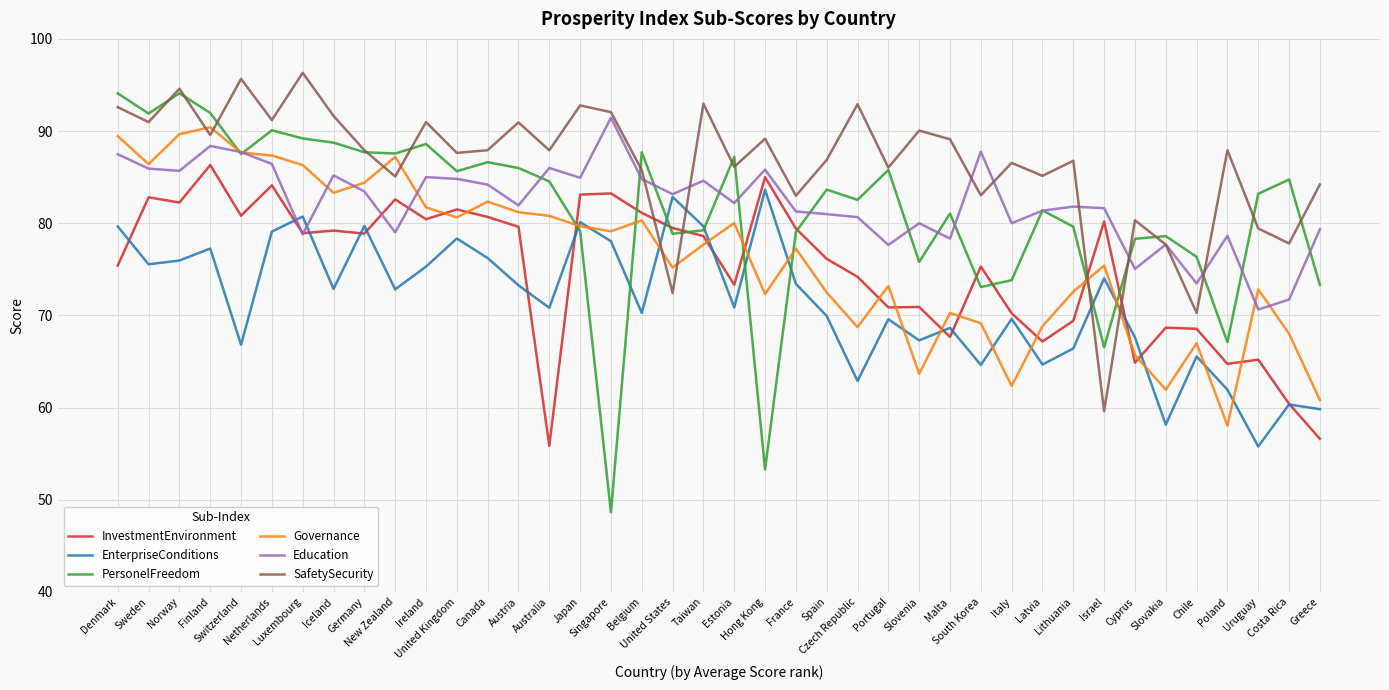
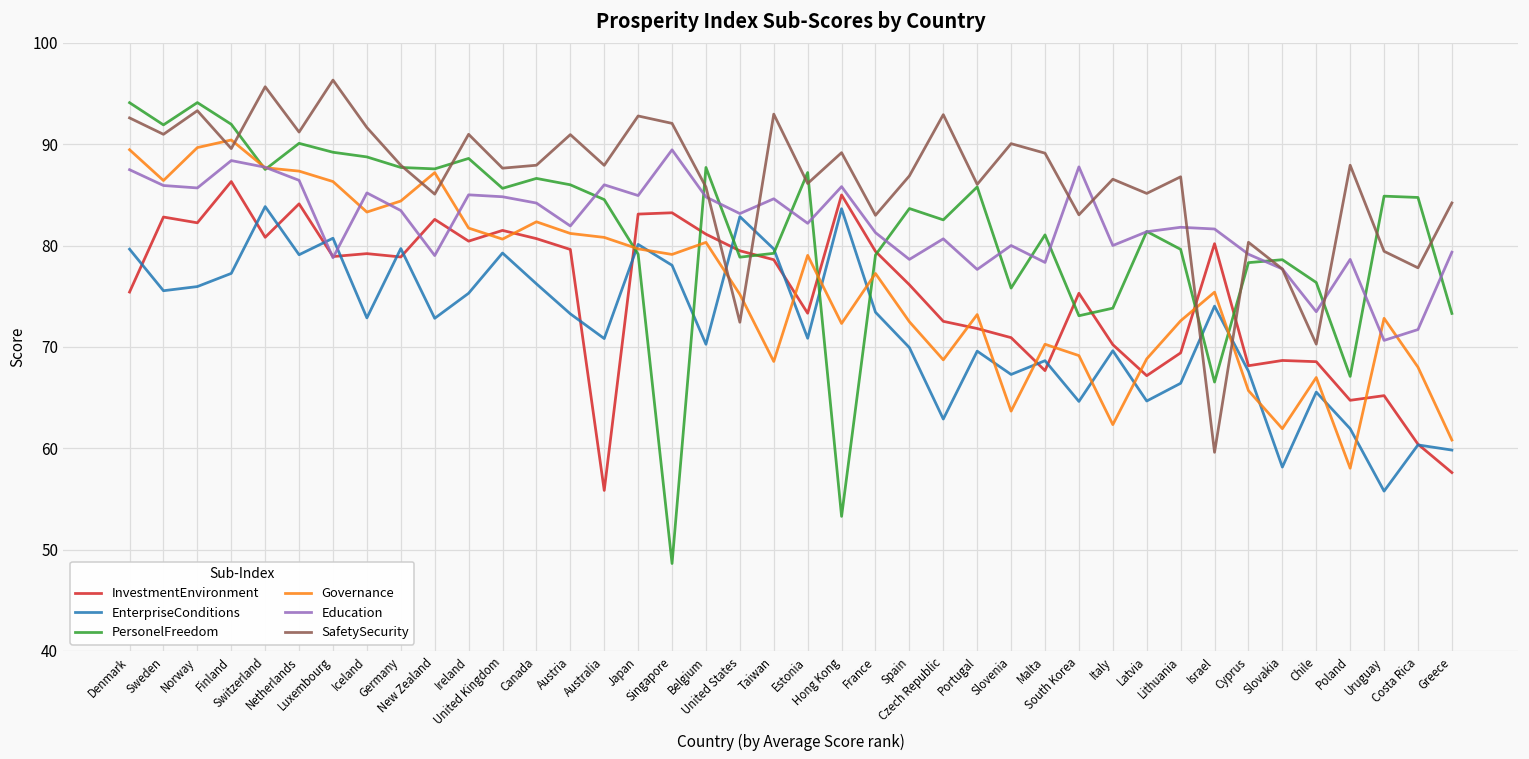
SafetySecurity, Norway: 95 -> 93
EnterpriseConditions, Switzerland: 67 -> 84
EnterpriseConditions, United Kingdom: 78 -> 79
Education, Singapore: 91 -> 89
Governance, Taiwan: 78 -> 69
Governance, Estonia: 80 -> 79
Education, Spain: 81 -> 79
InvestmentEnvironment, Czech Republic: 74 -> 73
InvestmentEnvironment, Portugal: 71 -> 72
InvestmentEnvironment, Cyprus: 65 -> 68
Education, Cyprus: 75 -> 79
PersonelFreedom, Uruguay: 83 -> 85
InvestmentEnvironment, Greece: 57 -> 58
